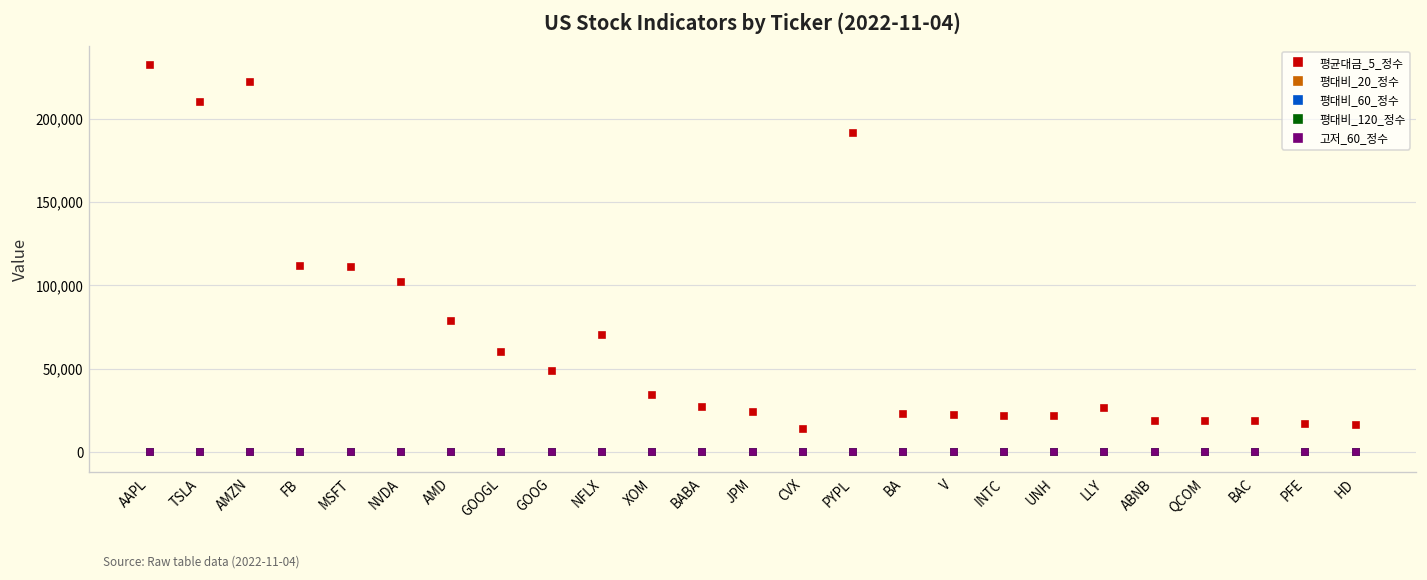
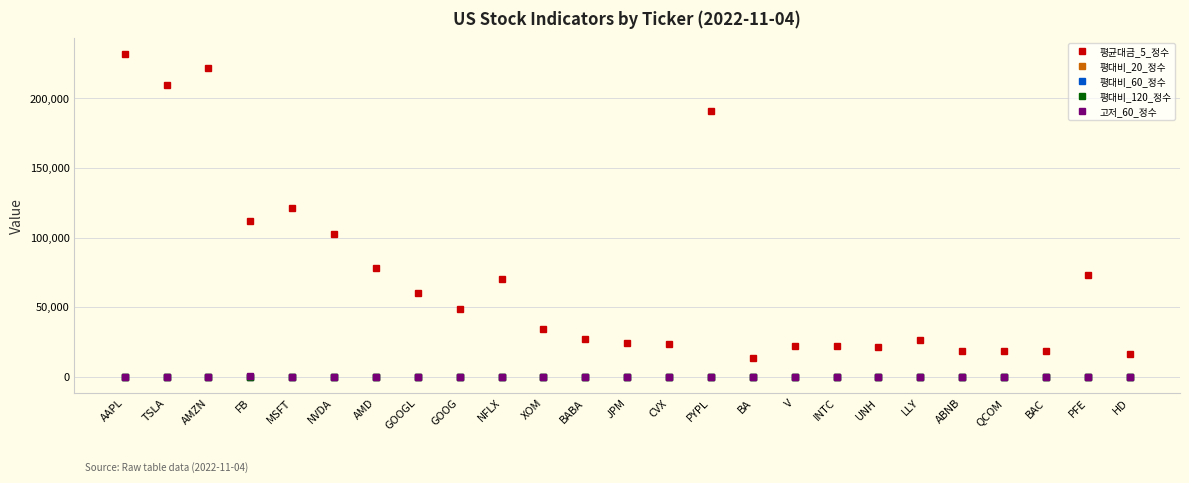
평균대금_5_정수, MSFT: 111,000 -> 122,000
평균대금_5_정수, CVX: 14,000 -> 23,000
평균대금_5_정수, BA: 23,000 -> 13,000
평균대금_5_정수, PFE: 17,000 -> 73,000
